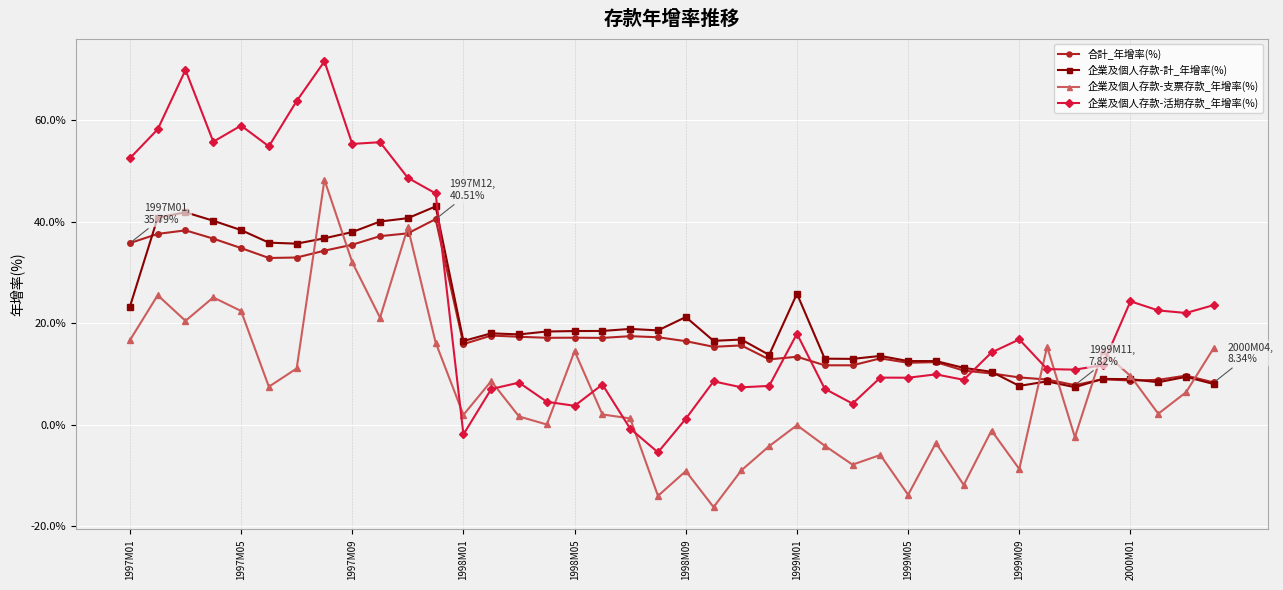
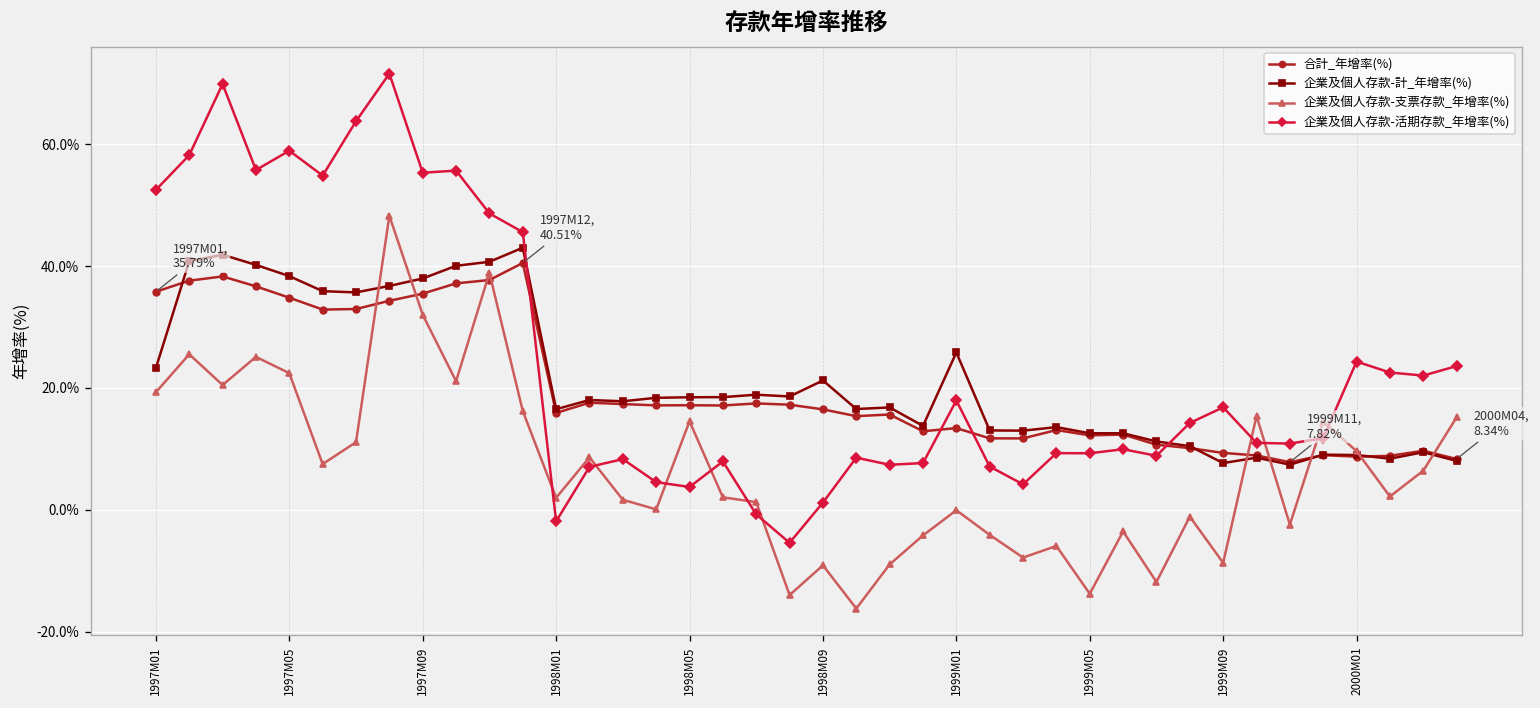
企業及個人存款-支票存款_年增率(%), 1997M01: 17% -> 19%
